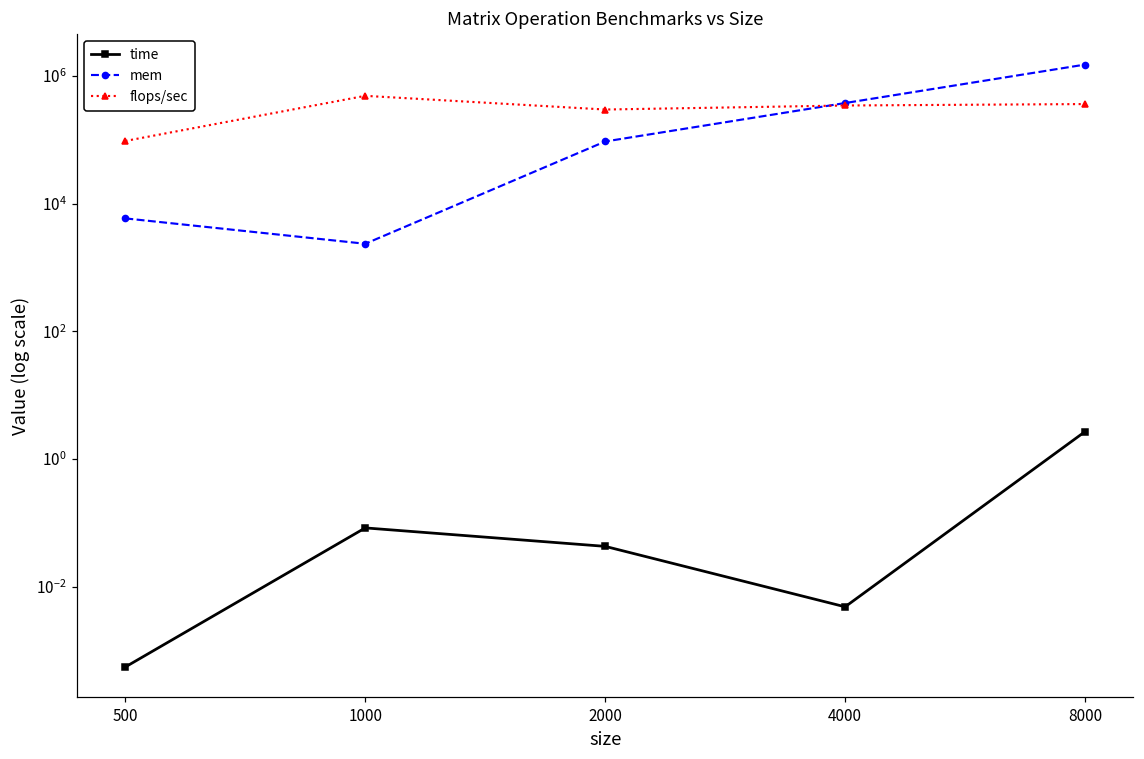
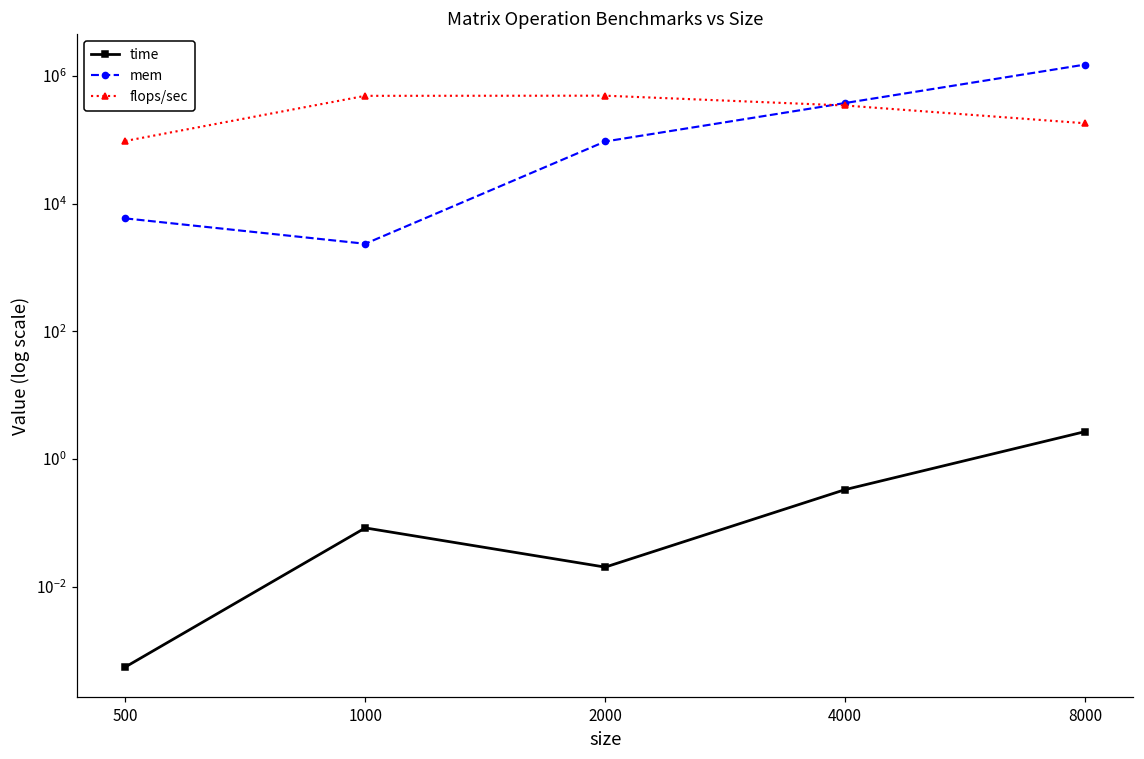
time, 2000: 0.04 -> 0.020
flops/sec, 2000: 300000 -> 500000
time, 4000: 0.005 -> 0.3
flops/sec, 8000: 400000 -> 180000
